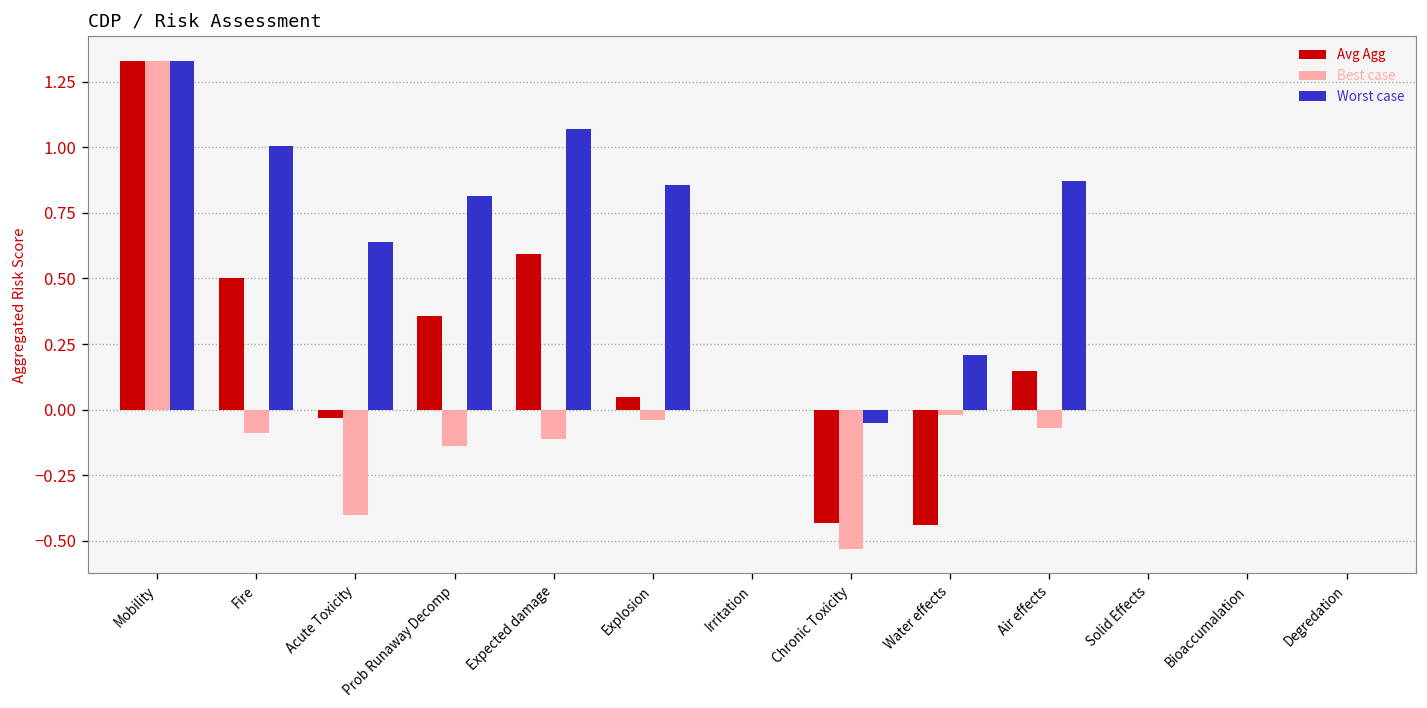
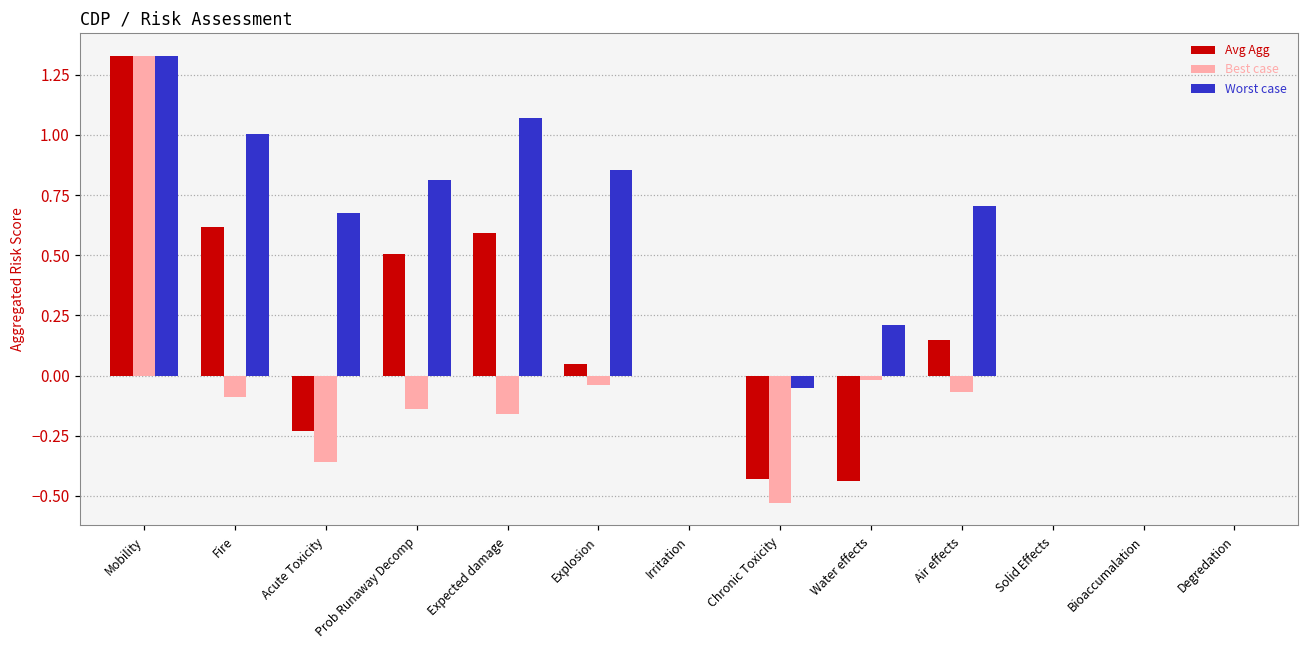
Avg Agg, Fire: 0.50 -> 0.62
Avg Agg, Acute Toxicity: -0.03 -> -0.23
Best case, Acute Toxicity: -0.40 -> -0.36
Worst case, Acute Toxicity: 0.64 -> 0.68
Avg Agg, Prob Runaway Decomp: 0.36 -> 0.50
Best case, Expected damage: -0.11 -> -0.16
Worst case, Air effects: 0.87 -> 0.70
